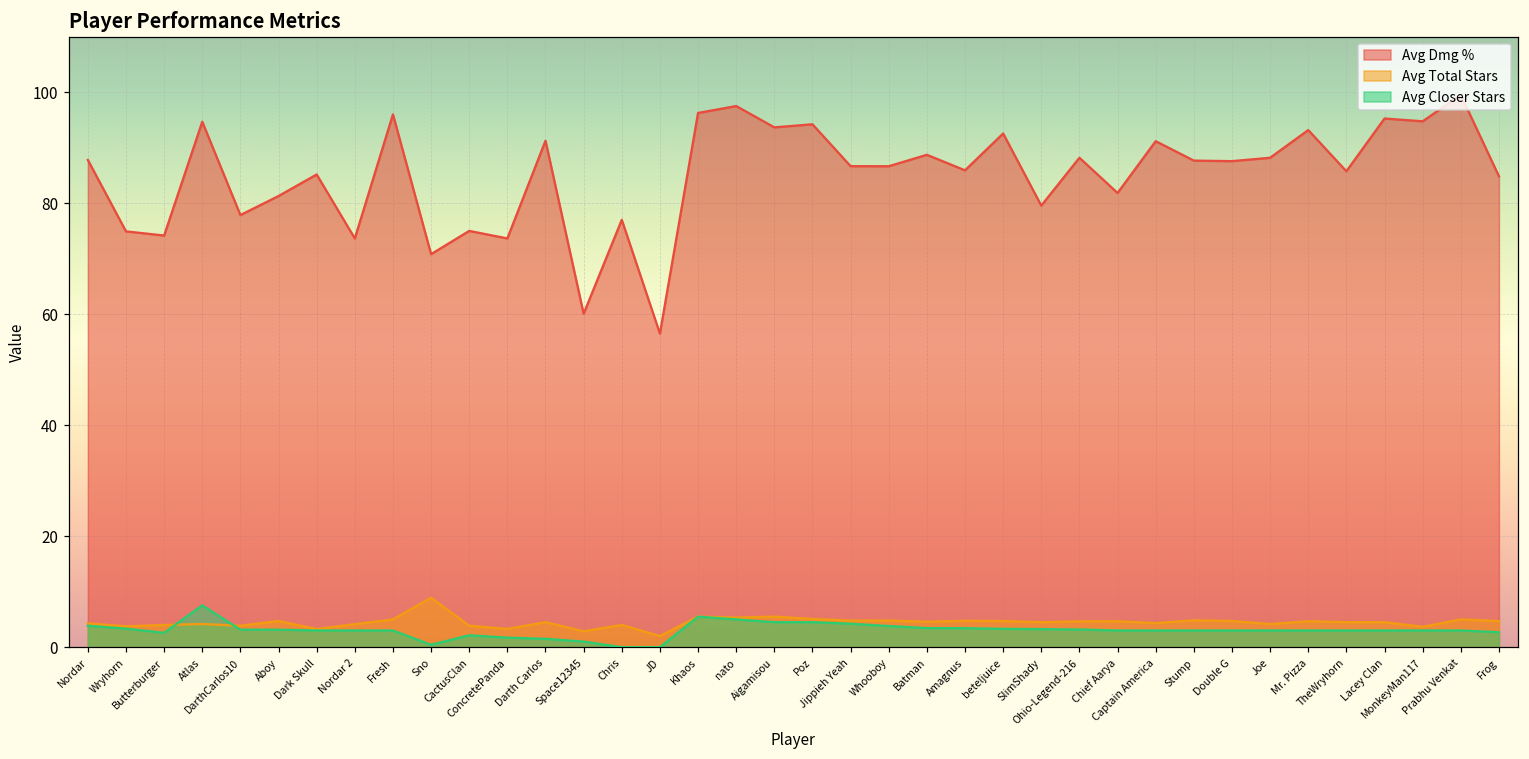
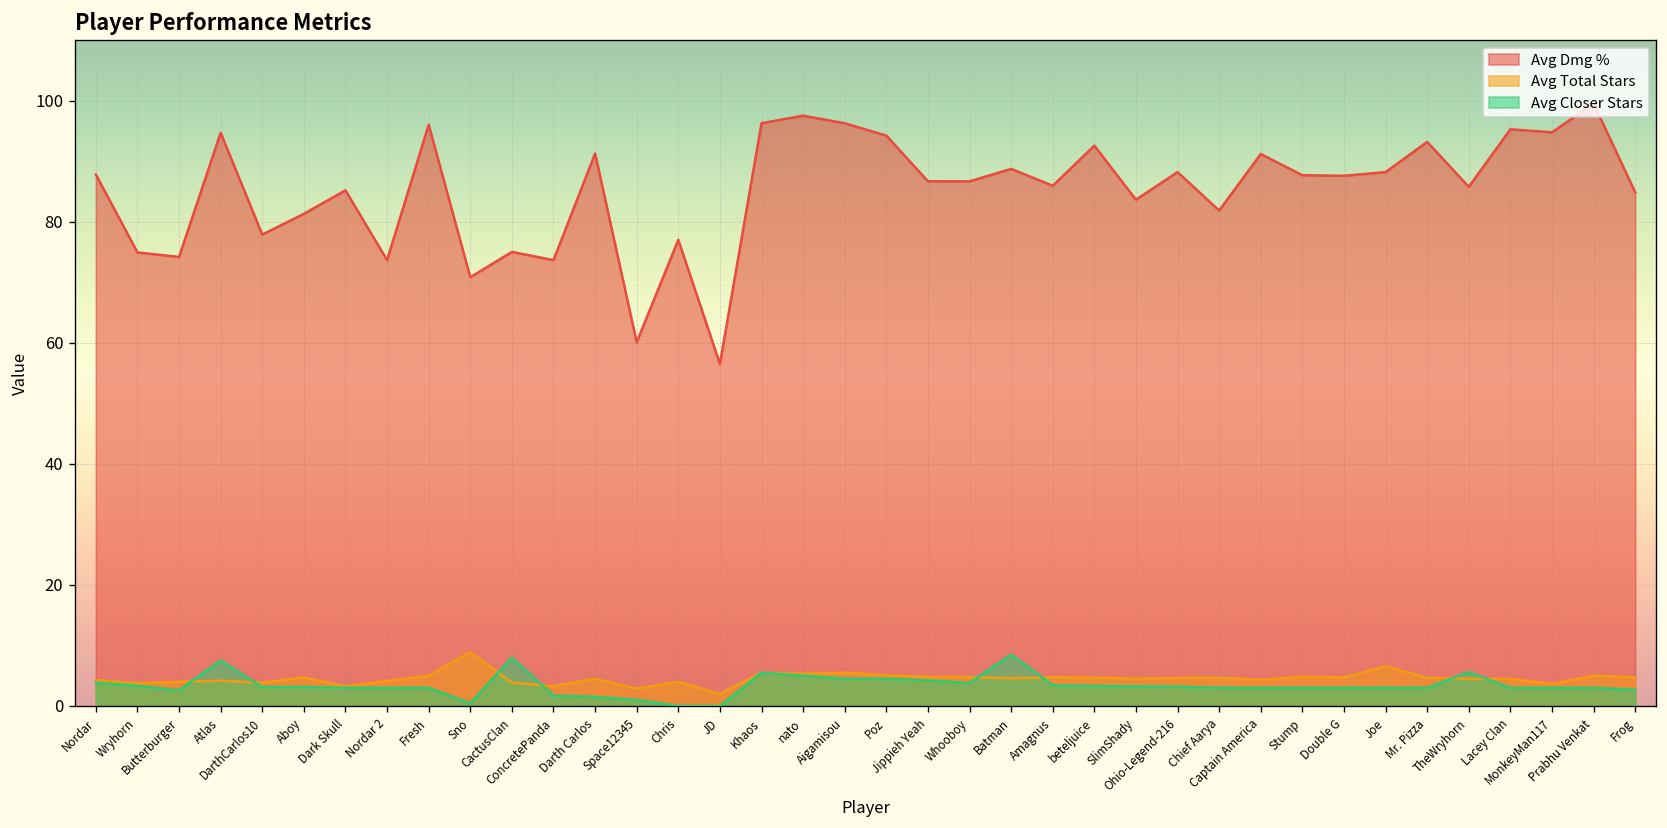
Avg Closer Stars, CactusClan: 2 -> 8
Avg Dmg %, Aigamisou: 94 -> 96
Avg Closer Stars, Batman: 3 -> 9
Avg Dmg %, SlimShady: 80 -> 84
Avg Total Stars, Joe: 4 -> 7
Avg Closer Stars, TheWryhorn: 3 -> 6
